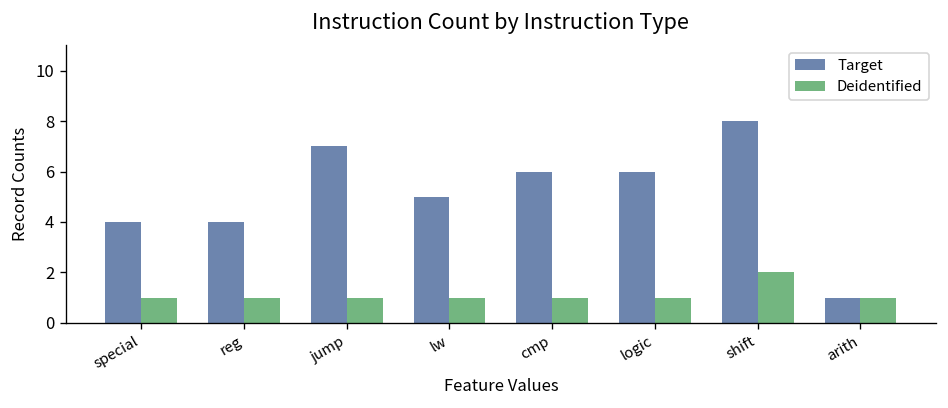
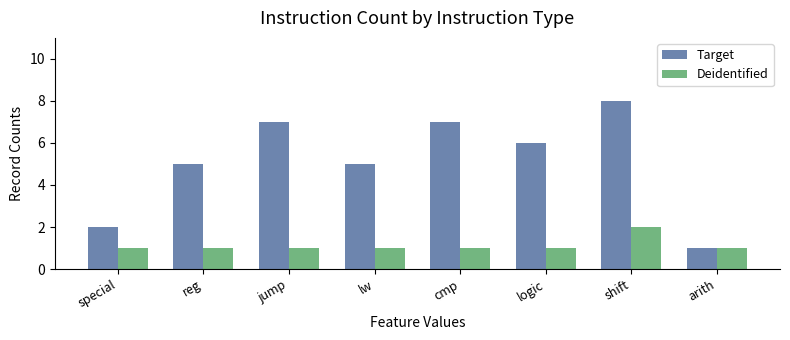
Target, special: 4 -> 2
Target, reg: 4 -> 5
Target, cmp: 6 -> 7
